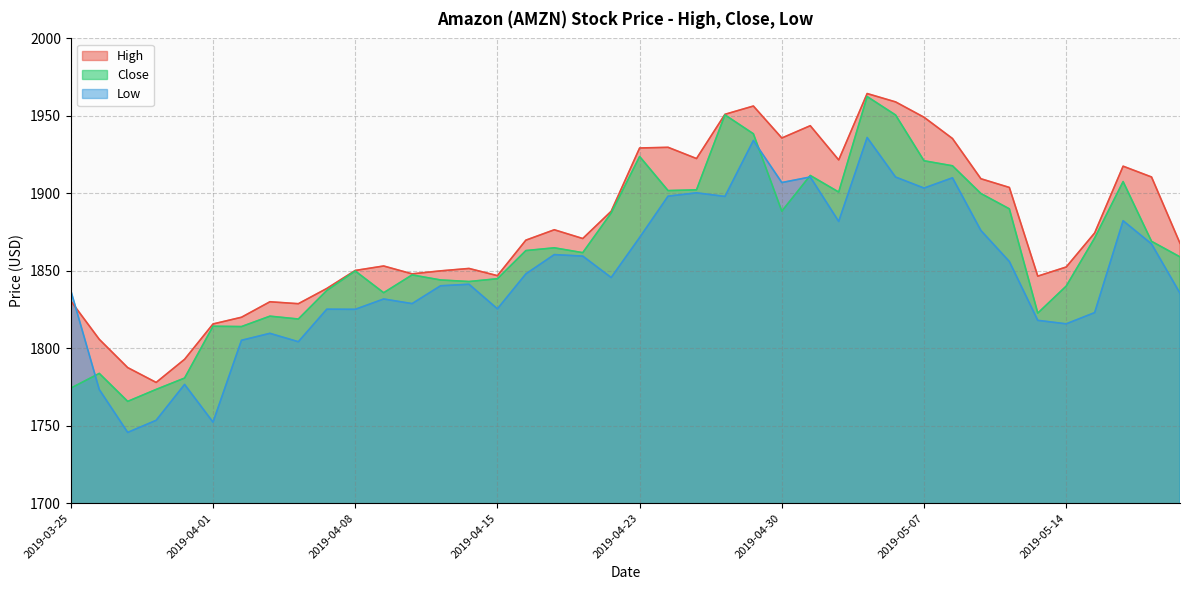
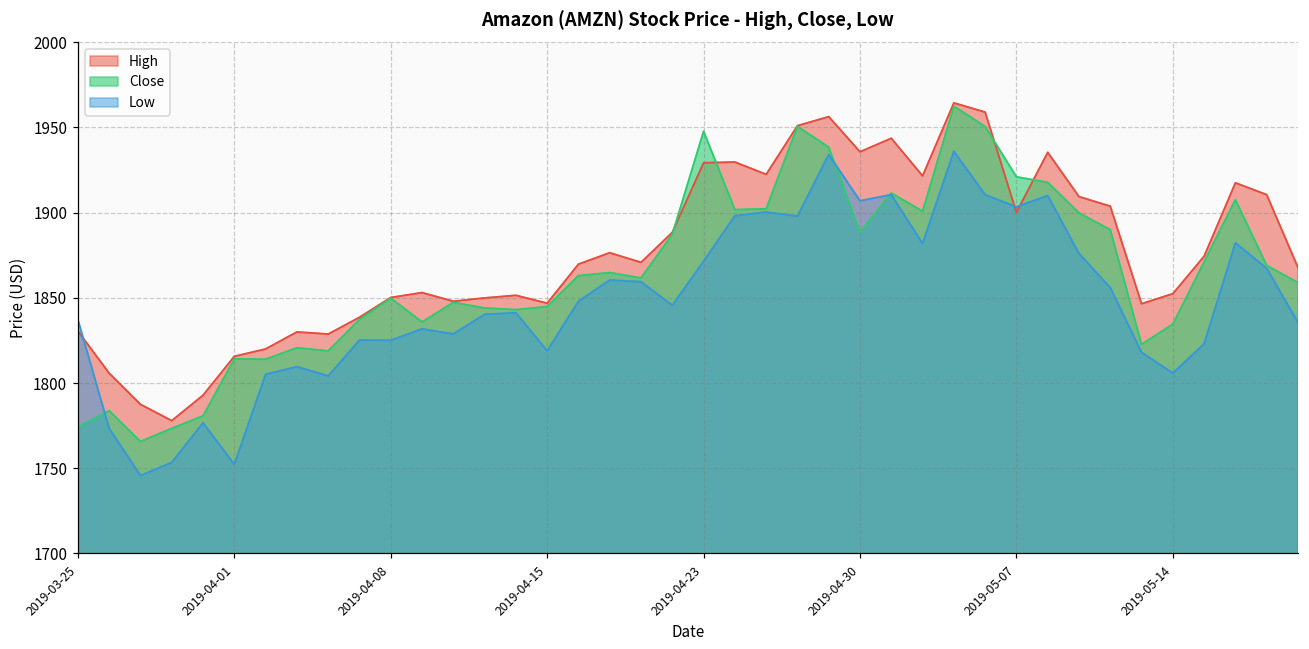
Low, 2019-04-15: 1825 -> 1819
Close, 2019-04-23: 1924 -> 1948
High, 2019-05-07: 1949 -> 1900
Close, 2019-05-14: 1840 -> 1835
Low, 2019-05-14: 1816 -> 1806
